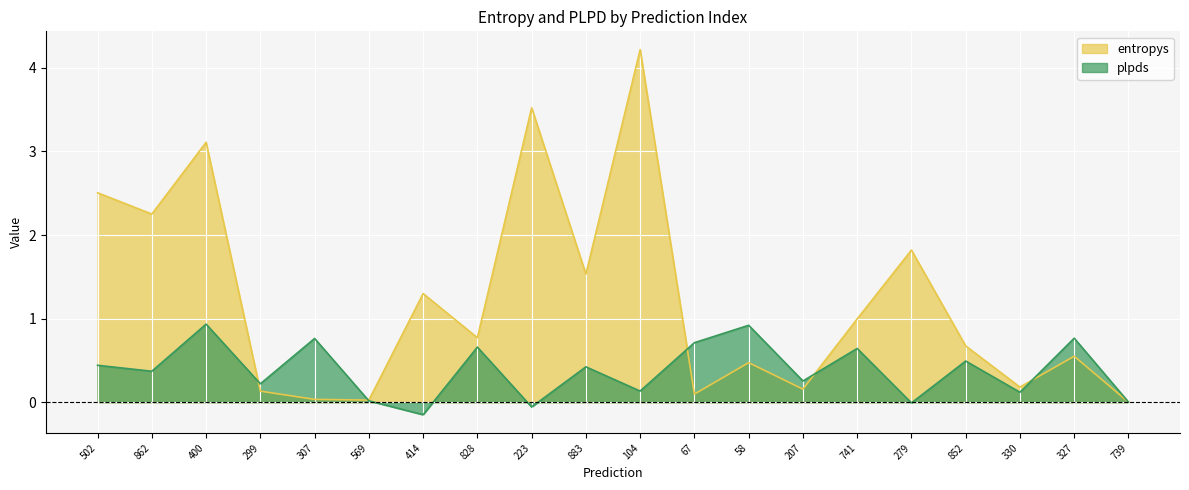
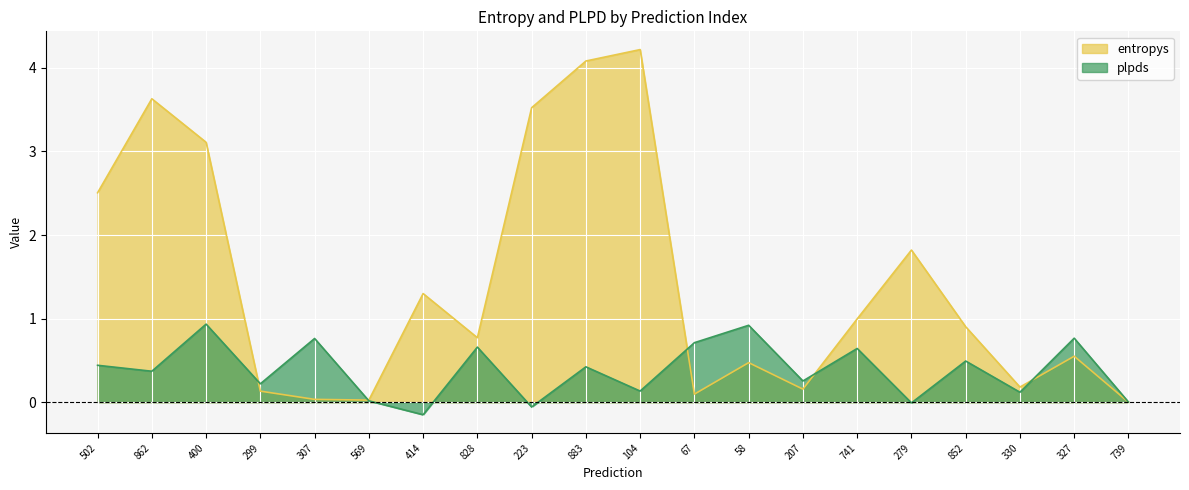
entropys, 862: 2.3 -> 3.6
entropys, 883: 1.5 -> 4.1
entropys, 852: 0.7 -> 0.9
